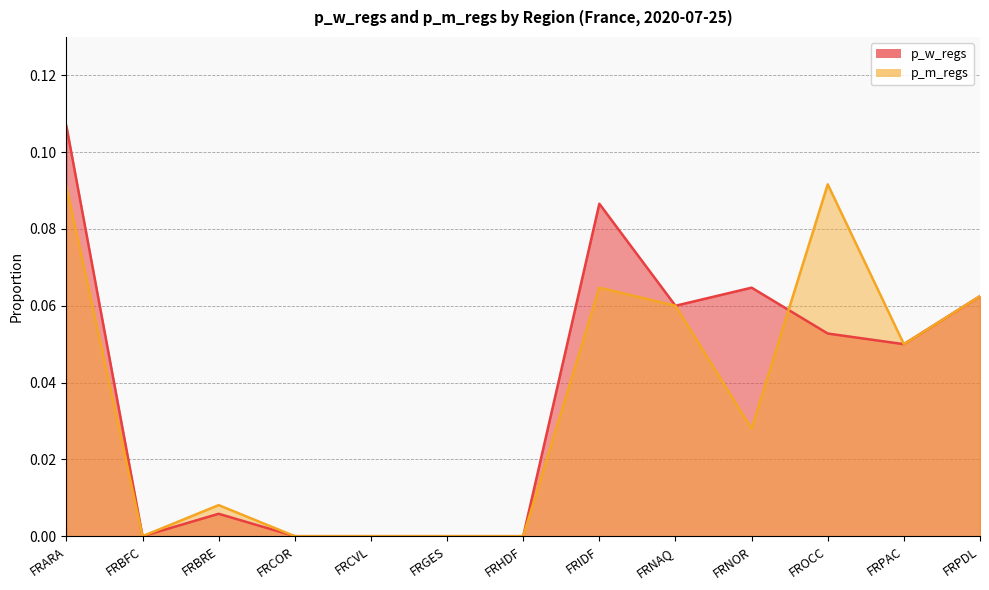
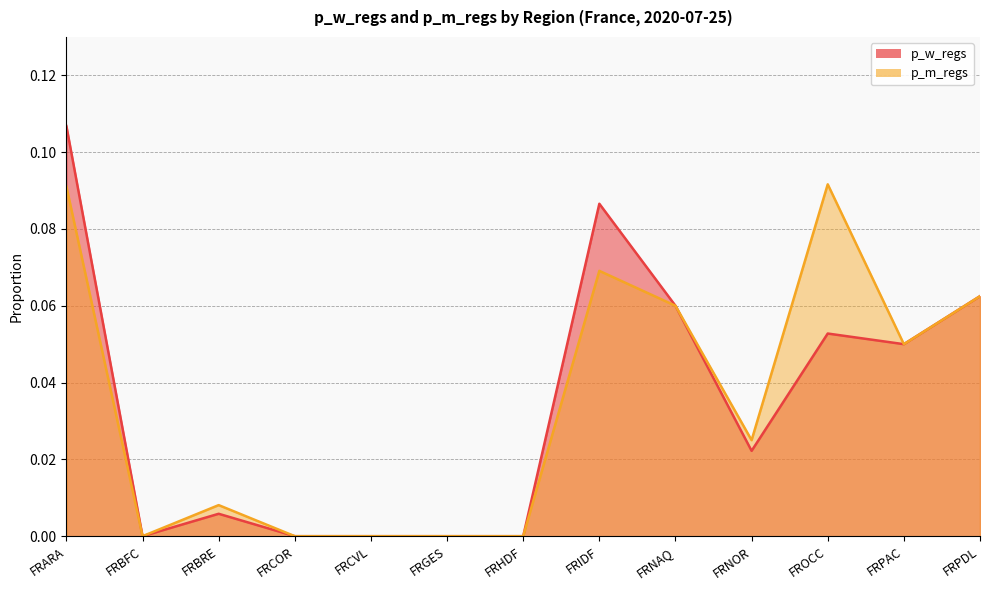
p_m_regs, FRIDF: 0.065 -> 0.069
p_w_regs, FRNOR: 0.065 -> 0.022
p_m_regs, FRNOR: 0.028 -> 0.025
